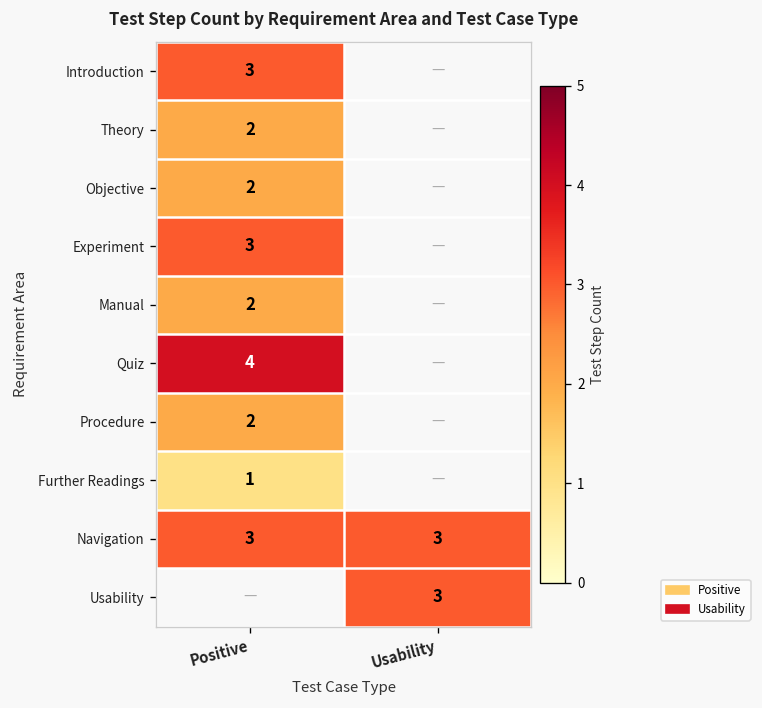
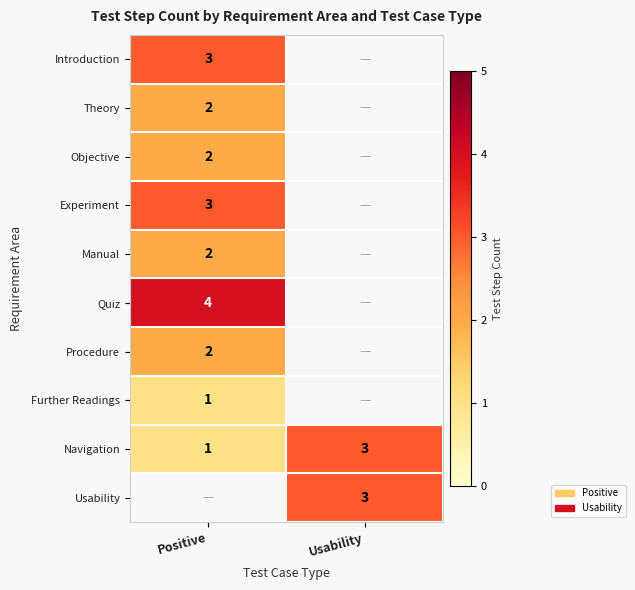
Navigation, Positive: 3 -> 1
